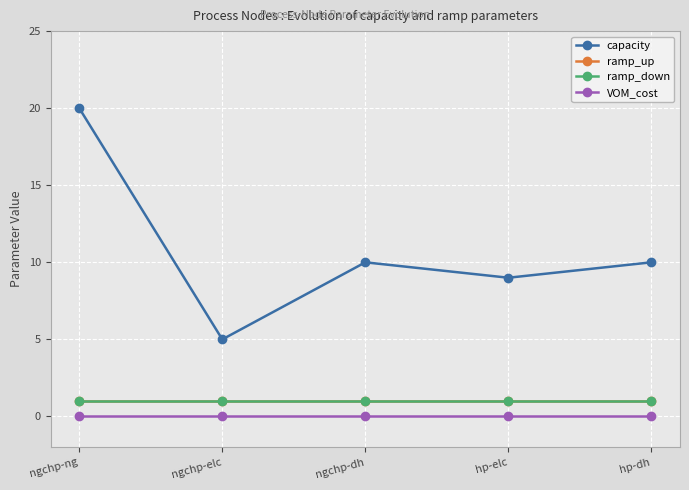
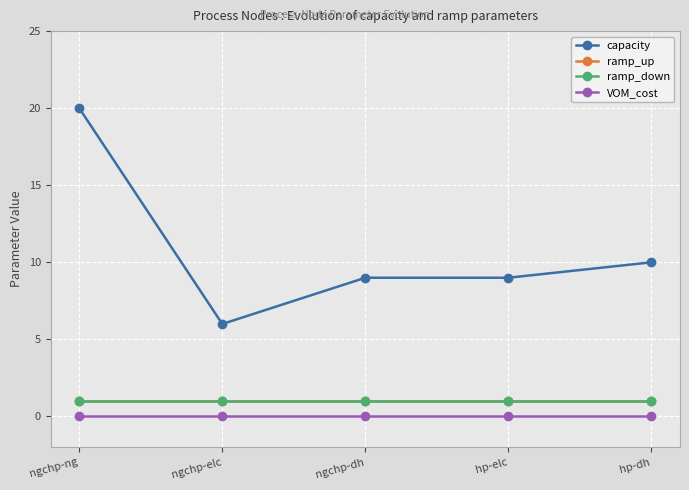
capacity, ngchp-elc: 5 -> 6
capacity, ngchp-dh: 10 -> 9
